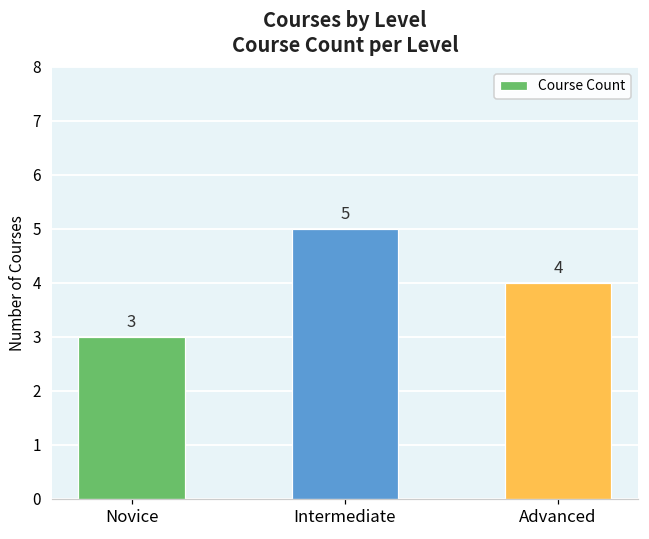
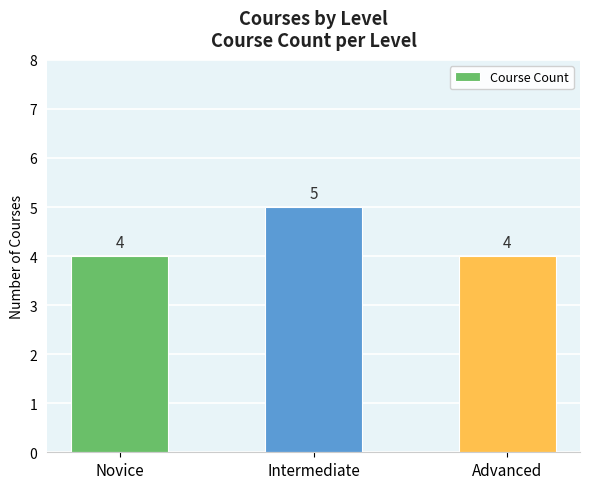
Novice: 3 -> 4
